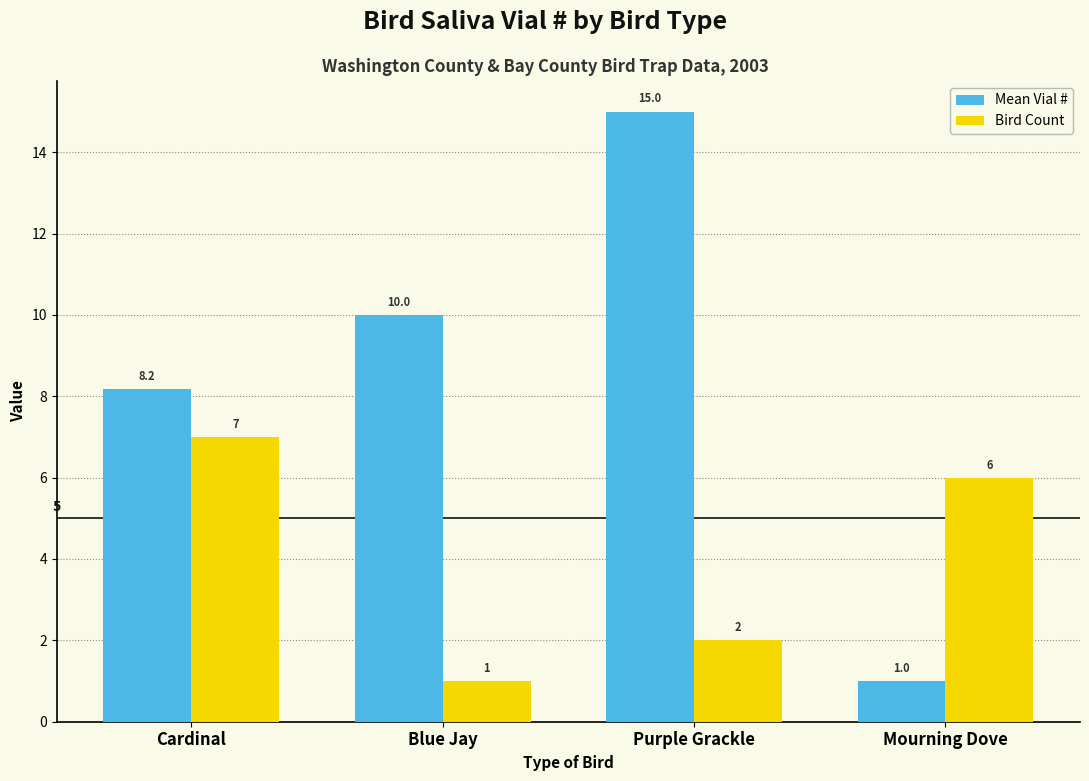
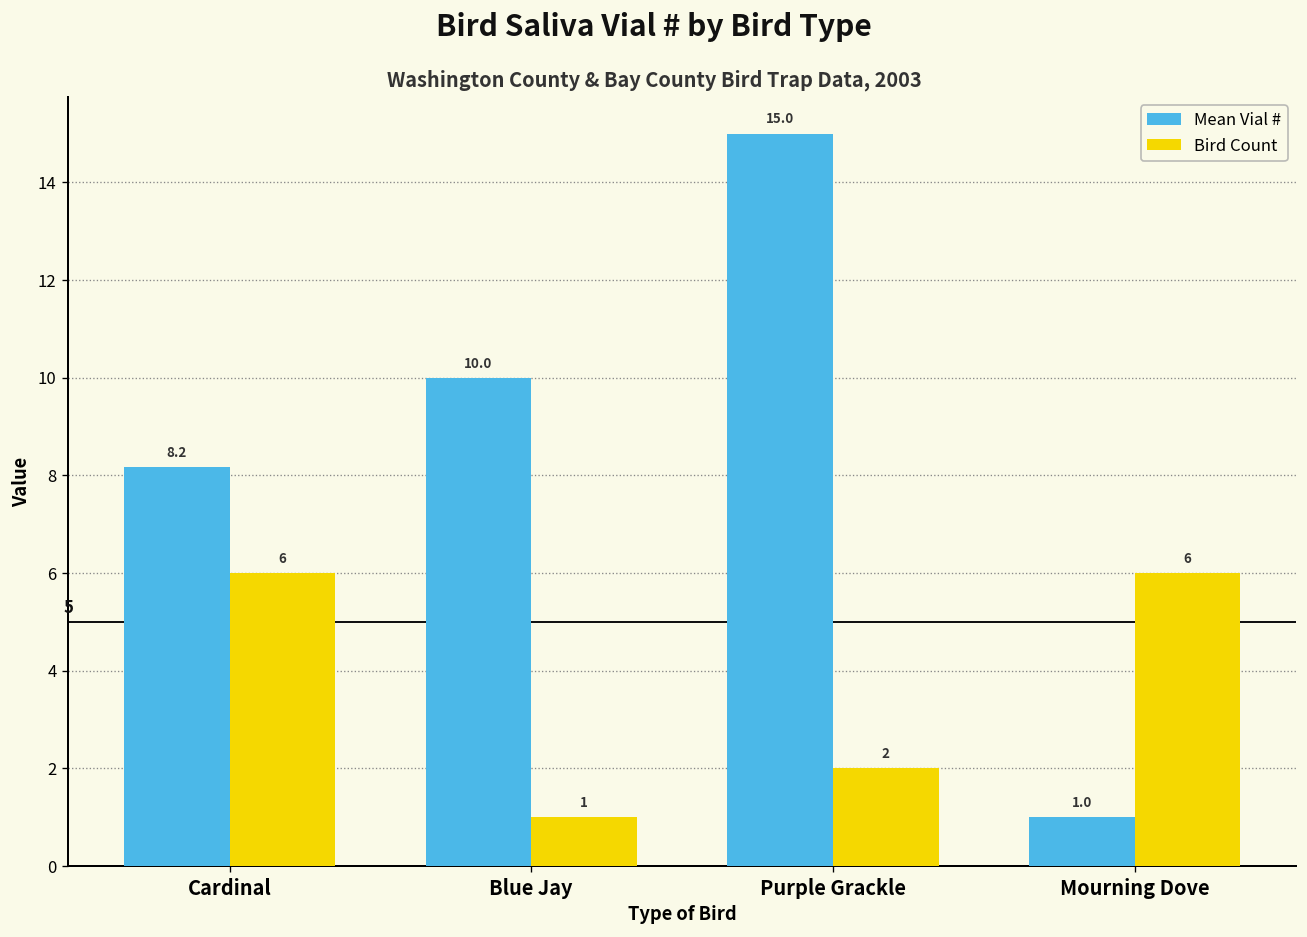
Bird Count, Cardinal: 7 -> 6
